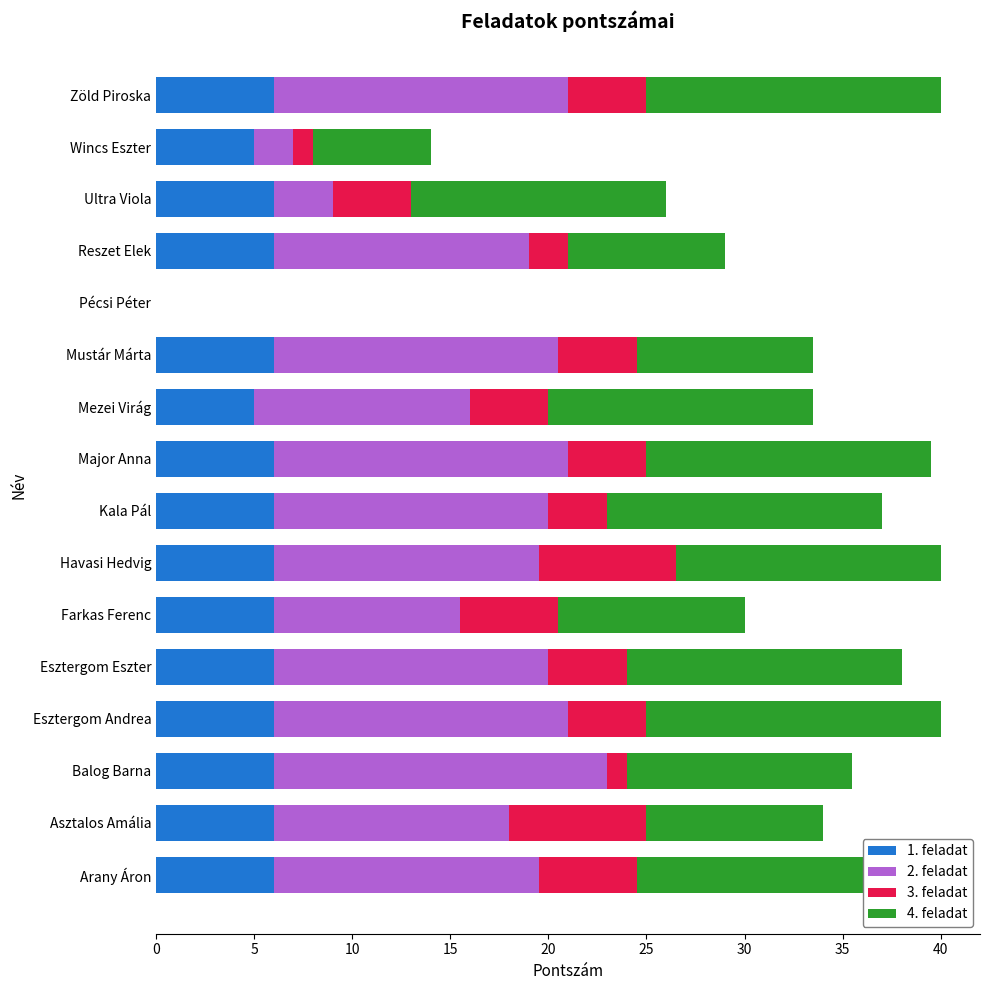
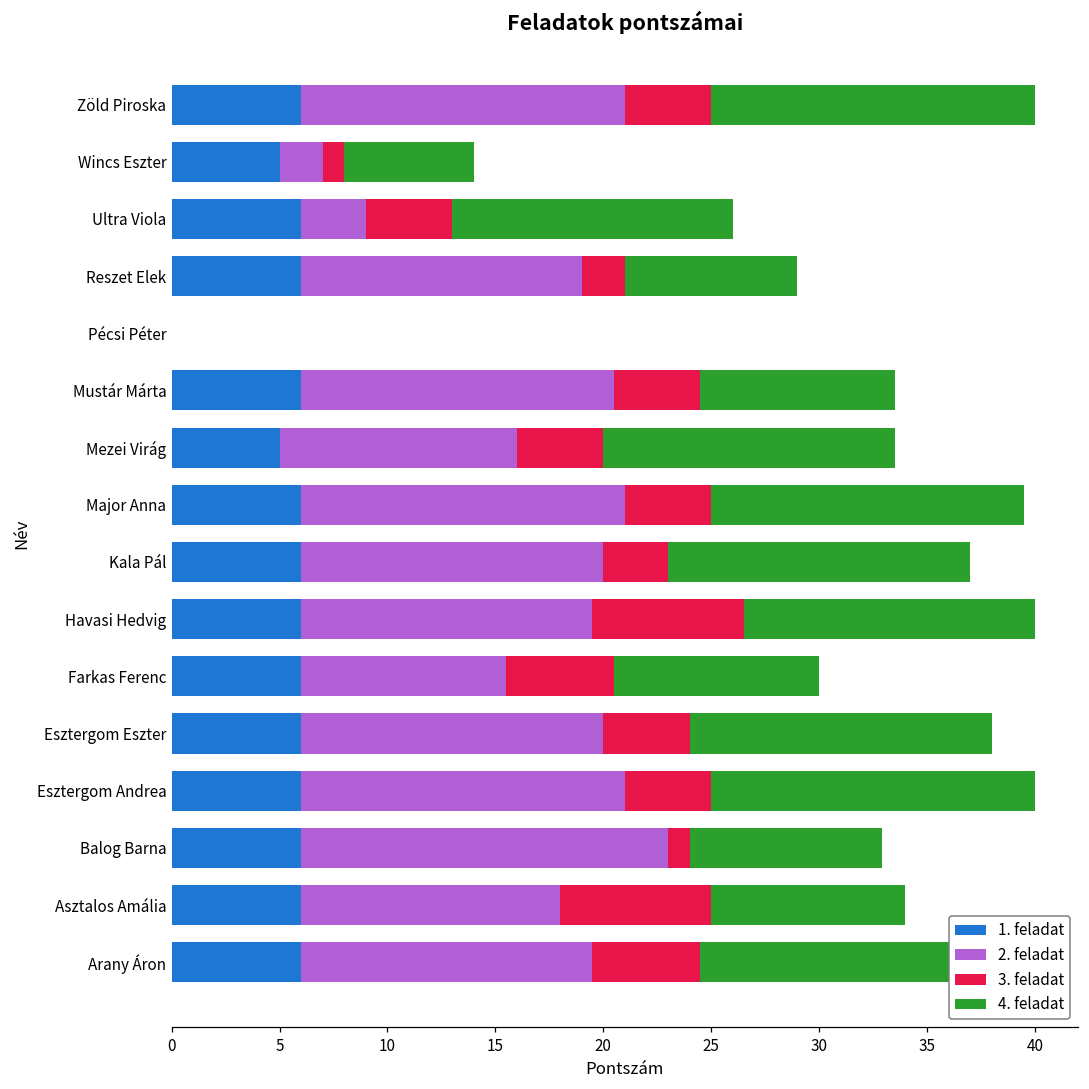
4. feladat, Balog Barna: 11.5 -> 8.9
